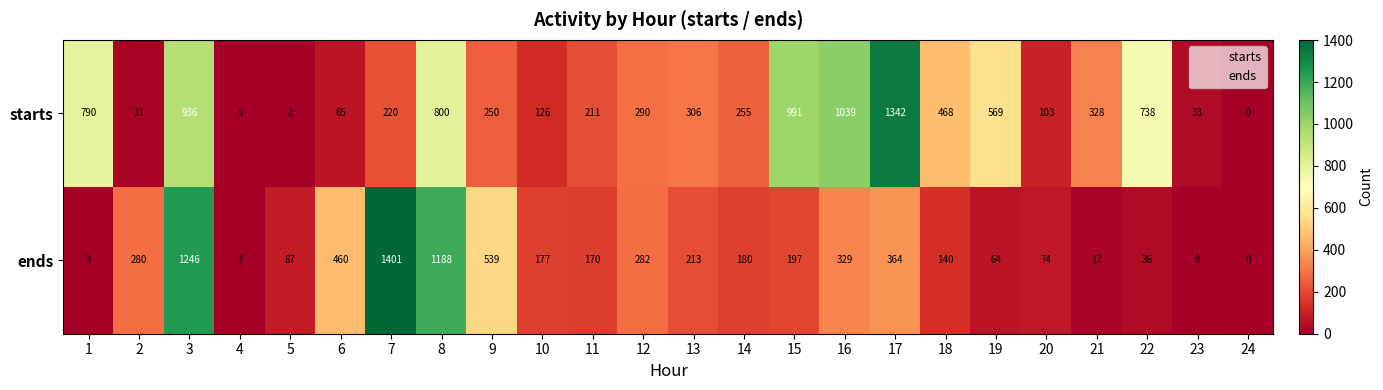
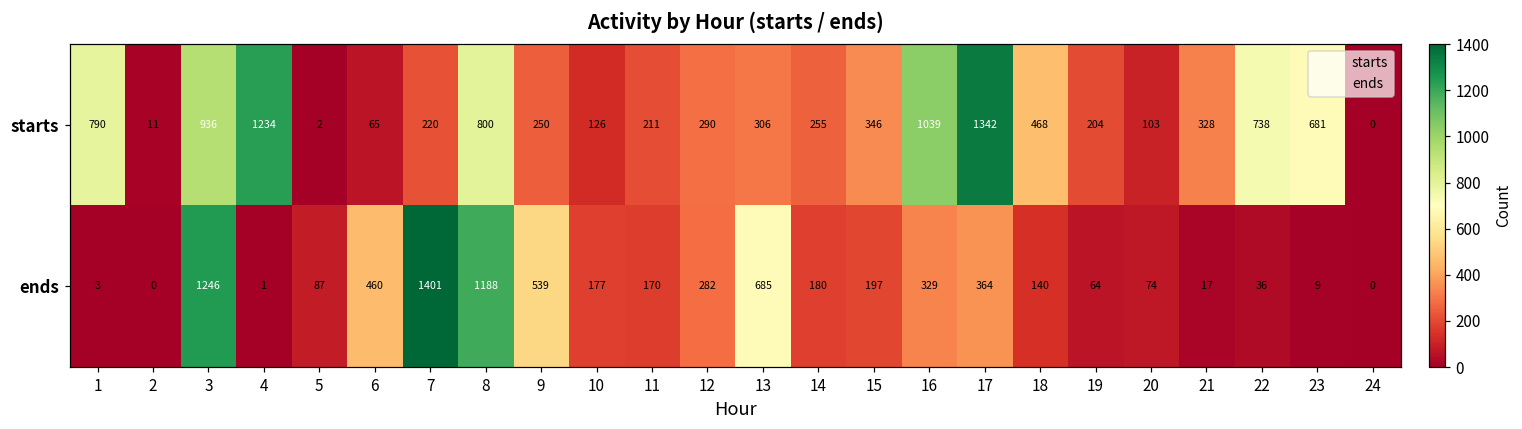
starts, 4: 5 -> 1234
starts, 15: 991 -> 346
starts, 19: 569 -> 204
starts, 23: 33 -> 681
ends, 2: 280 -> 0
ends, 13: 213 -> 685
